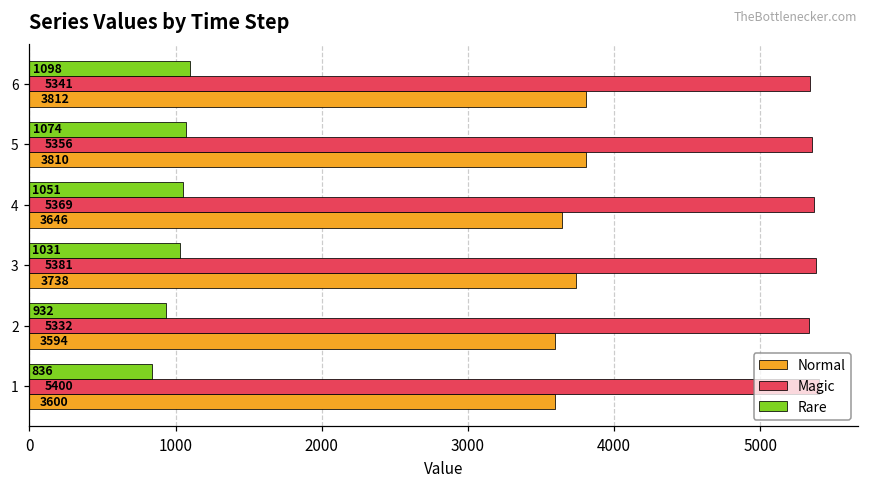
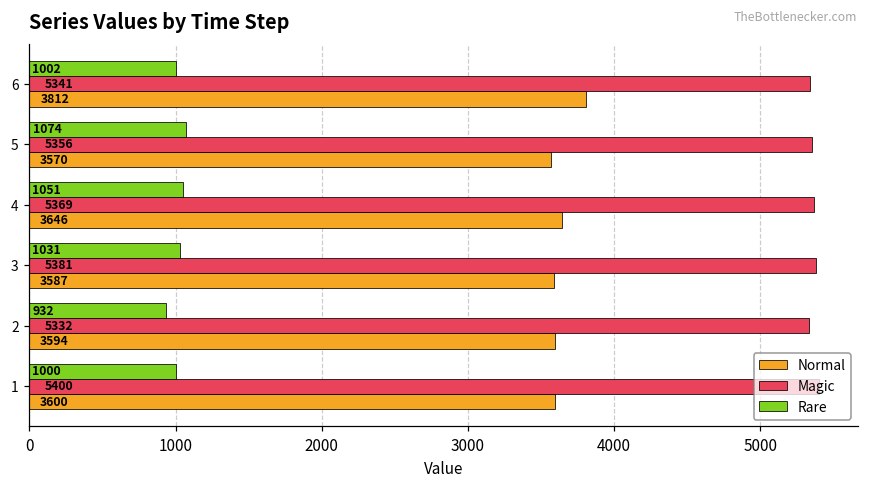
Rare, 6: 1098 -> 1002
Normal, 5: 3810 -> 3570
Normal, 3: 3738 -> 3587
Rare, 1: 836 -> 1000
